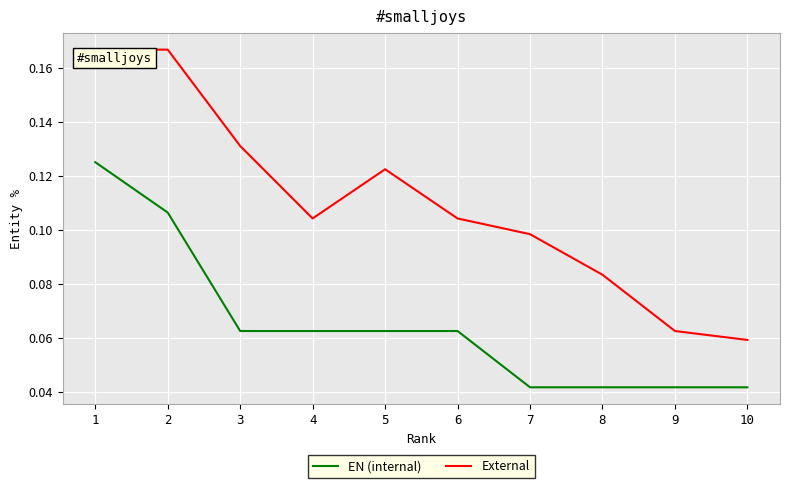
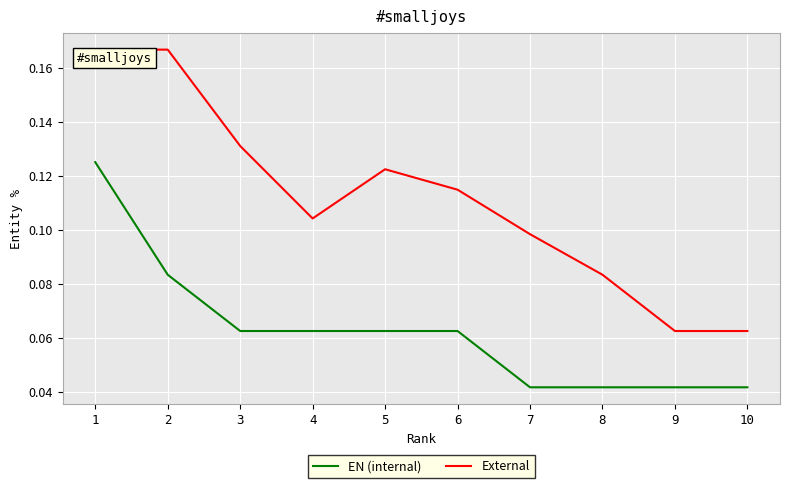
EN (internal), 2: 0.106 -> 0.083
External, 6: 0.104 -> 0.115
External, 10: 0.059 -> 0.063
